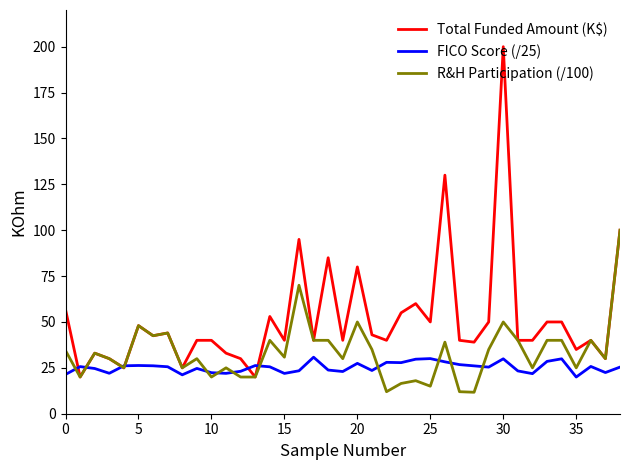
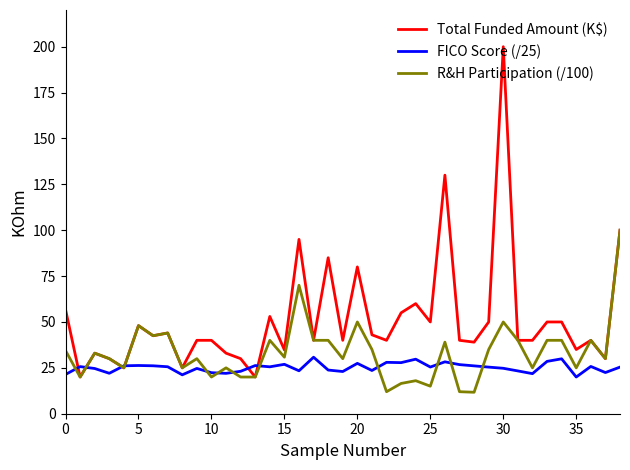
Total Funded Amount (K$), 15: 40 -> 35
FICO Score (/25), 15: 22 -> 27
FICO Score (/25), 25: 30 -> 25
FICO Score (/25), 30: 30 -> 25
